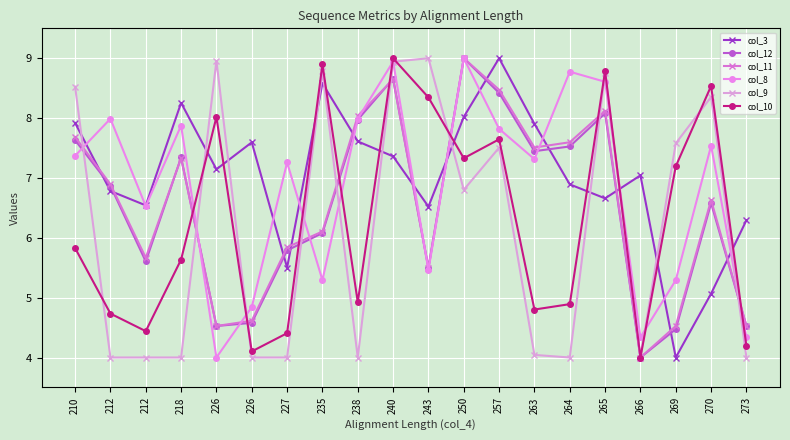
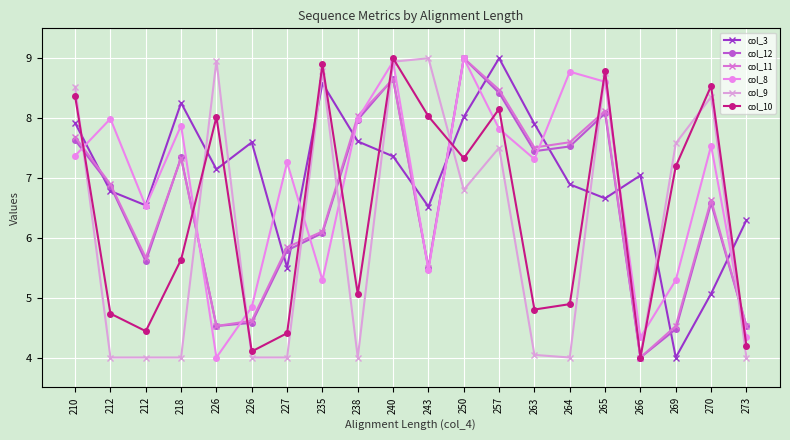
col_10, 210: 5.8 -> 8.4
col_10, 238: 4.9 -> 5.1
col_10, 243: 8.3 -> 8.0
col_10, 257: 7.6 -> 8.2
